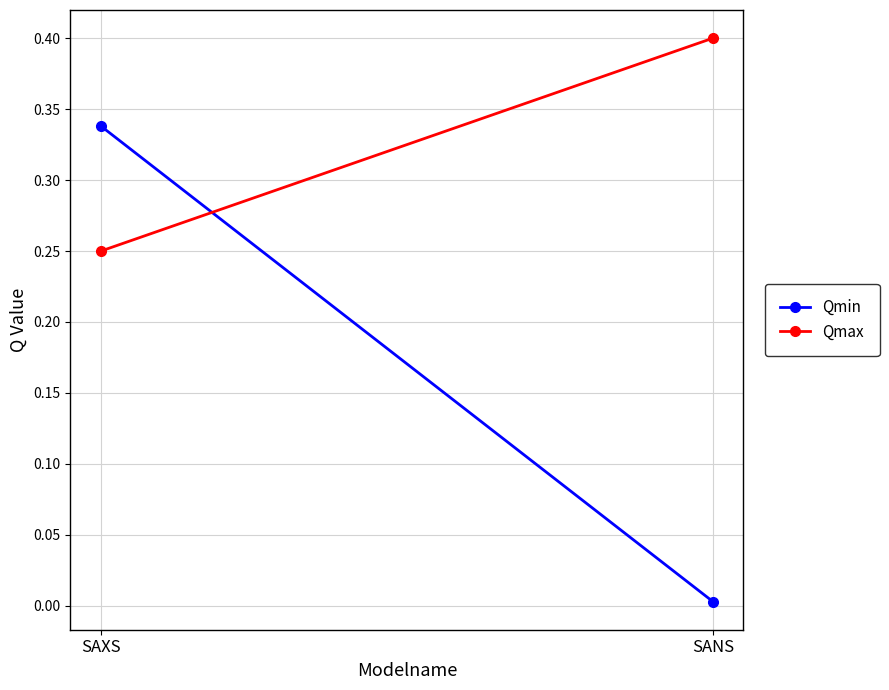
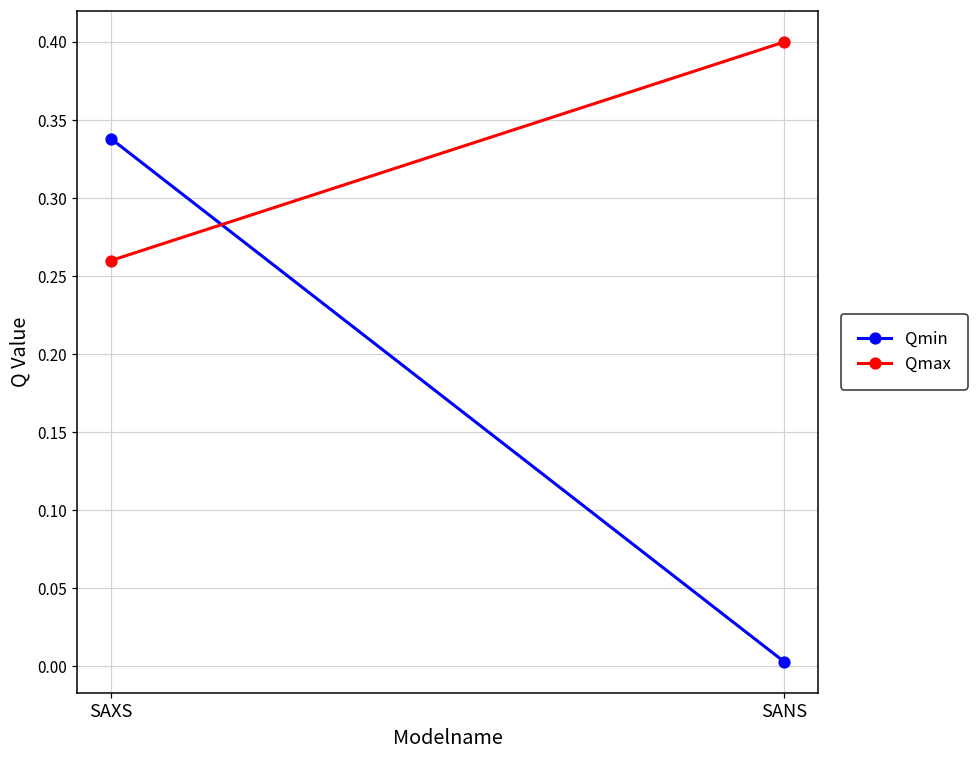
Qmax, SAXS: 0.25 -> 0.26
